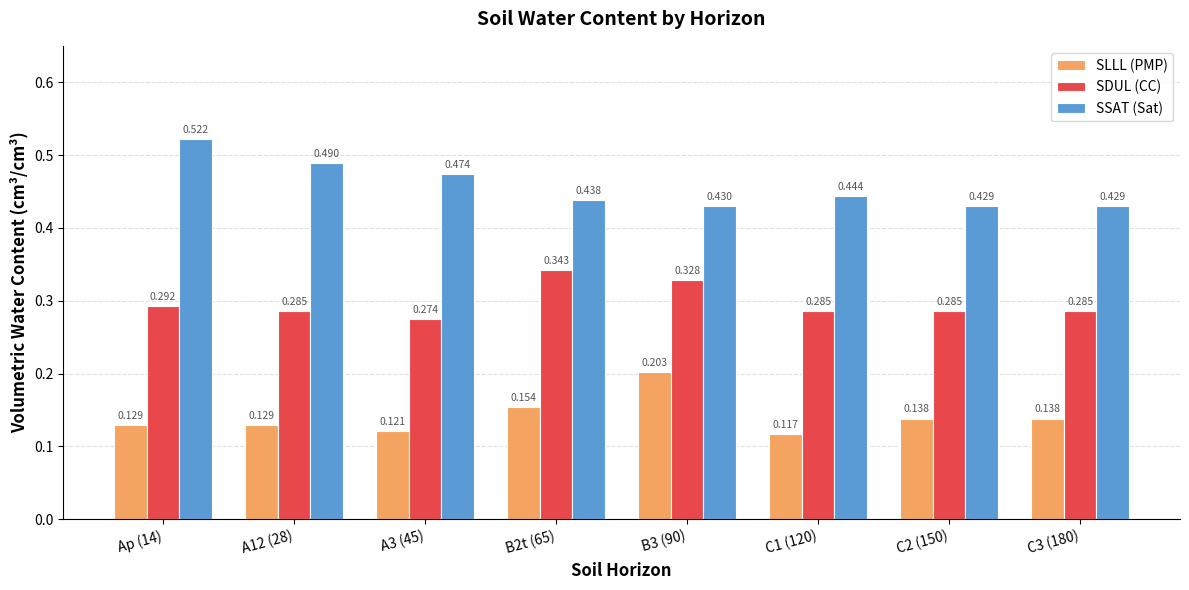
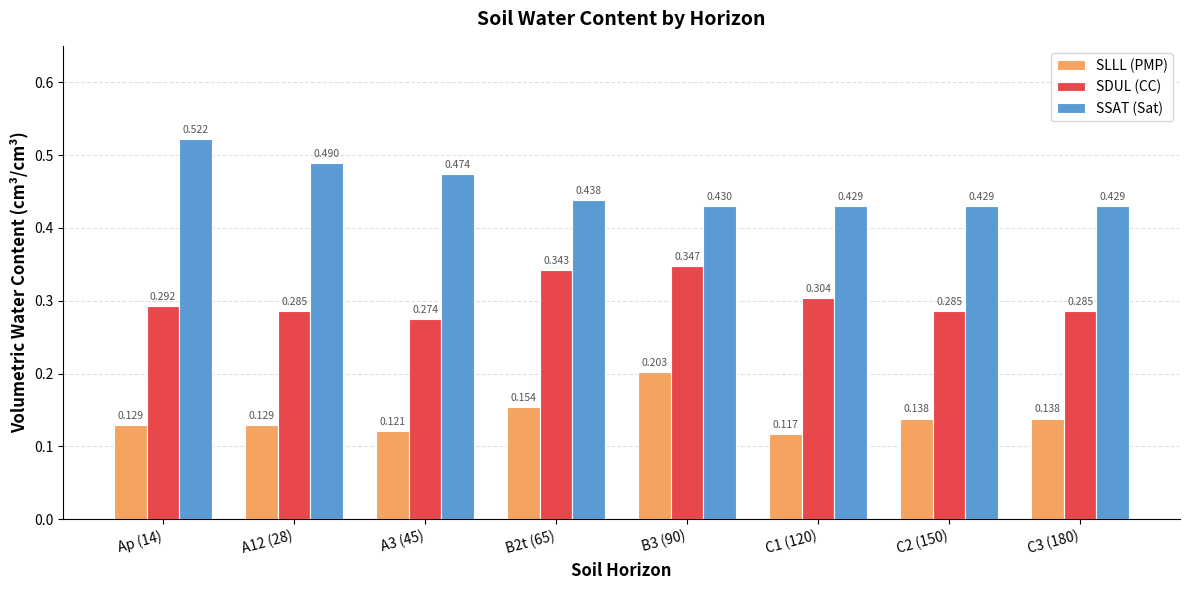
SDUL (CC), B3 (90): 0.328 -> 0.347
SDUL (CC), C1 (120): 0.285 -> 0.304
SSAT (Sat), C1 (120): 0.444 -> 0.429
